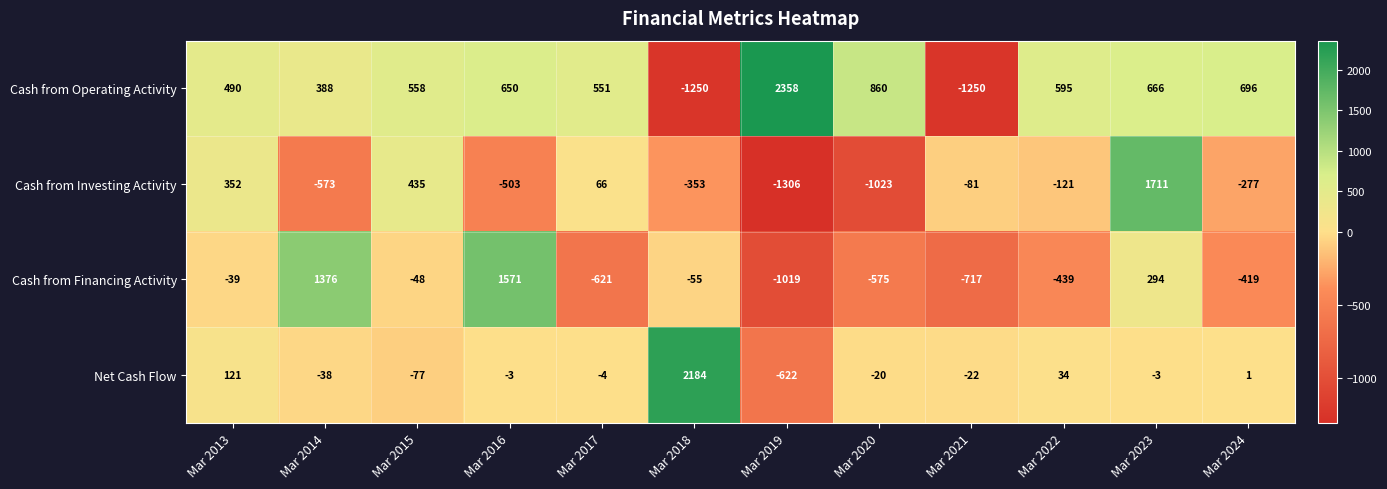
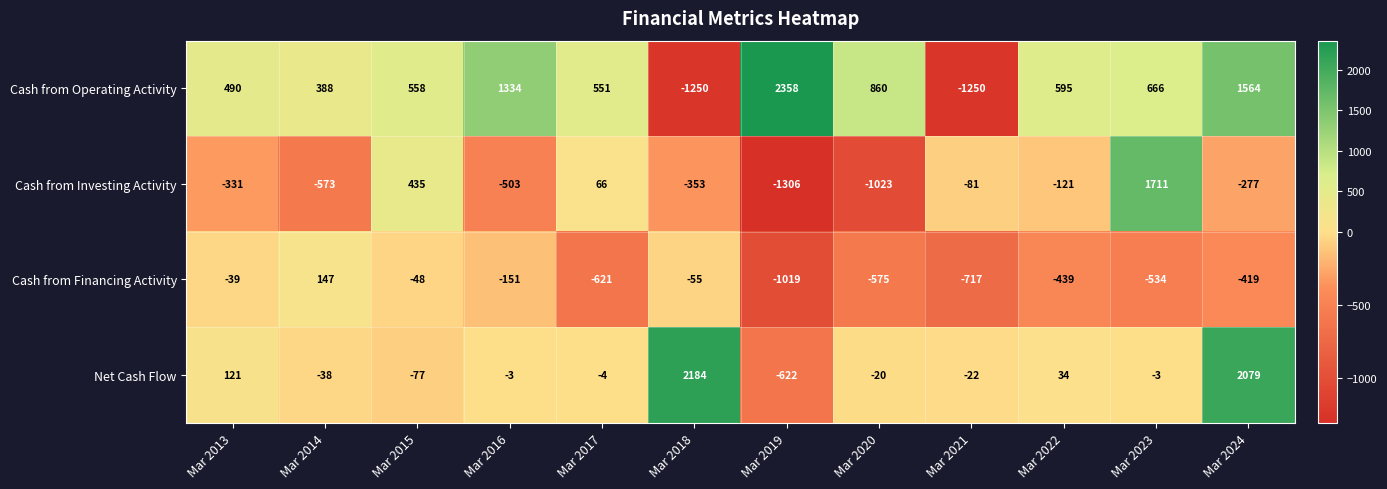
Cash from Operating Activity, Mar 2016: 650 -> 1334
Cash from Operating Activity, Mar 2024: 696 -> 1564
Cash from Investing Activity, Mar 2013: 352 -> -331
Cash from Financing Activity, Mar 2014: 1376 -> 147
Cash from Financing Activity, Mar 2016: 1571 -> -151
Cash from Financing Activity, Mar 2023: 294 -> -534
Net Cash Flow, Mar 2024: 1 -> 2079
